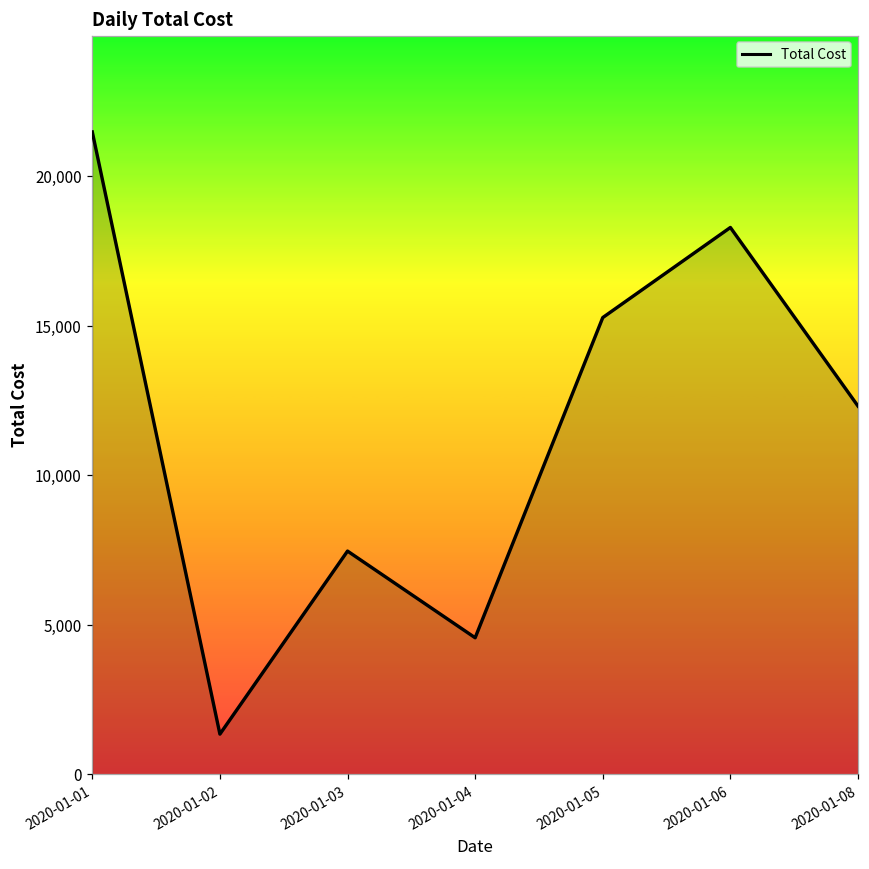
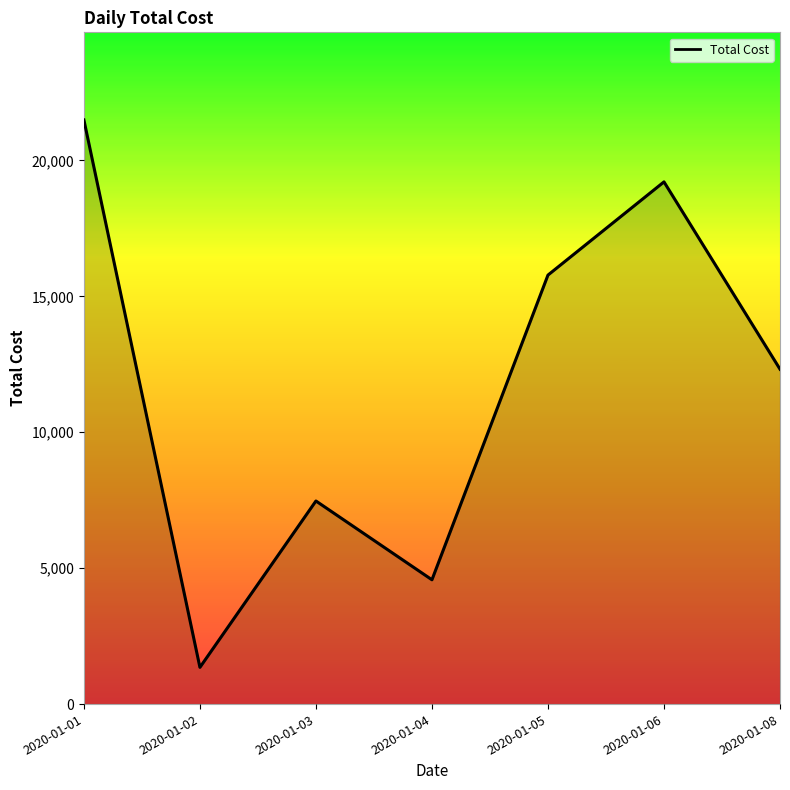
2020-01-05: 15,300 -> 15,800
2020-01-06: 18,300 -> 19,200
